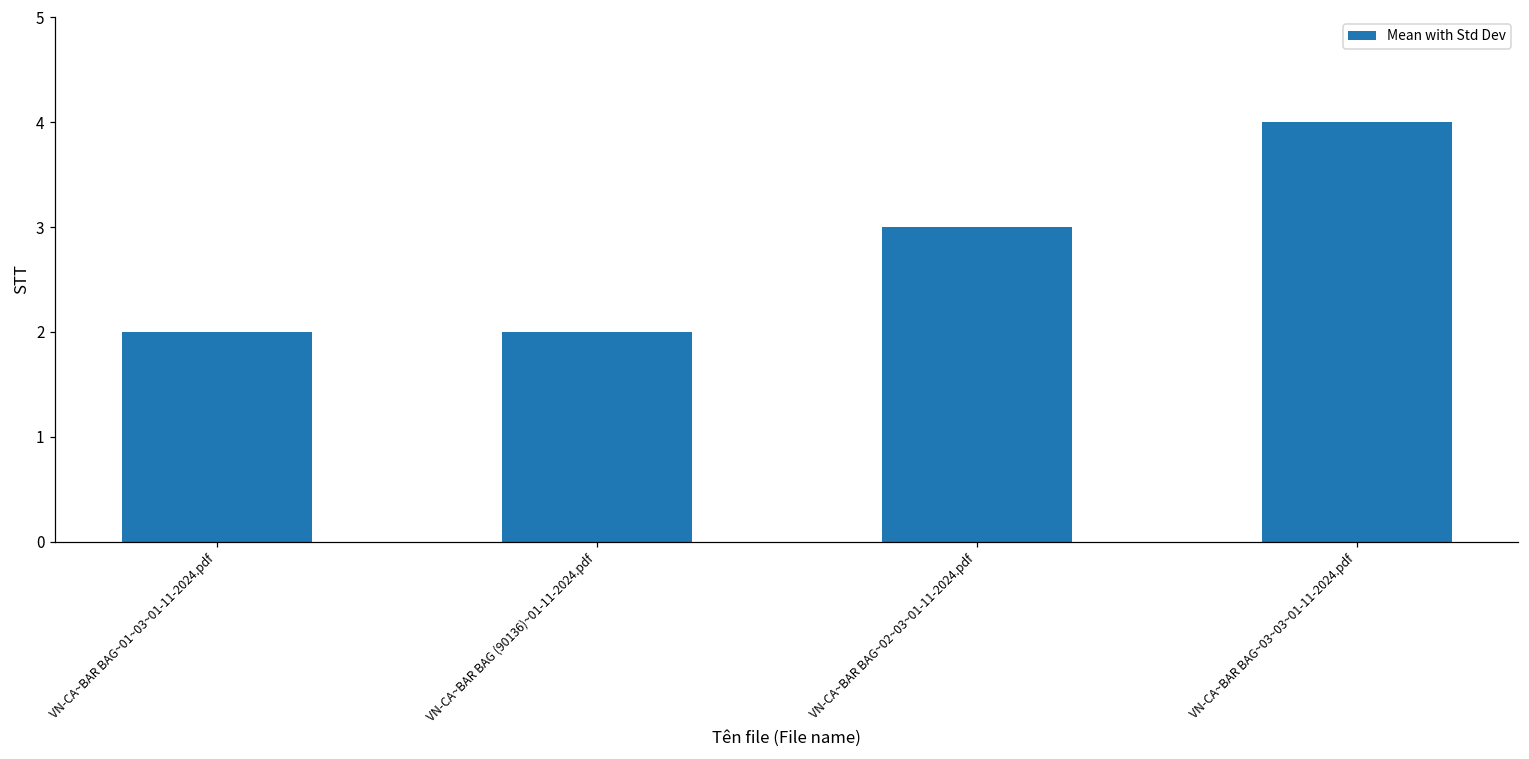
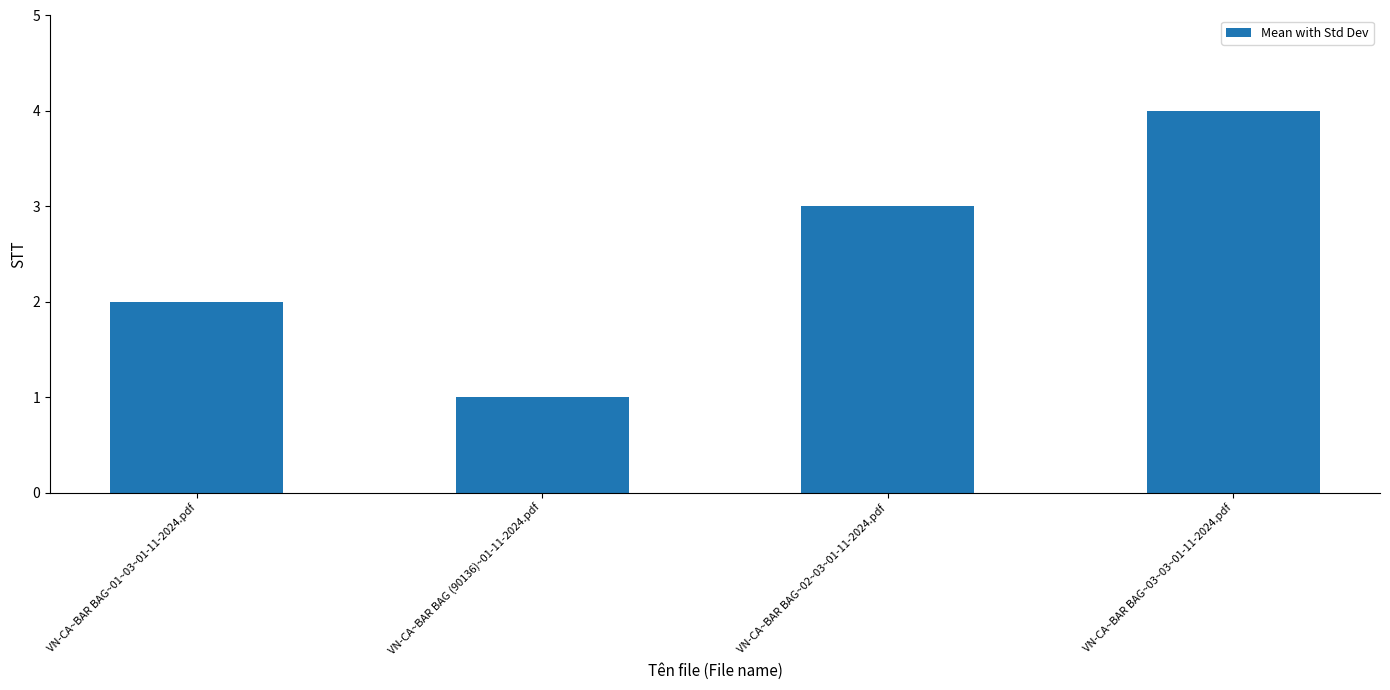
VN-CA~BAR BAG (90136)~01-11-2024.pdf: 2 -> 1
